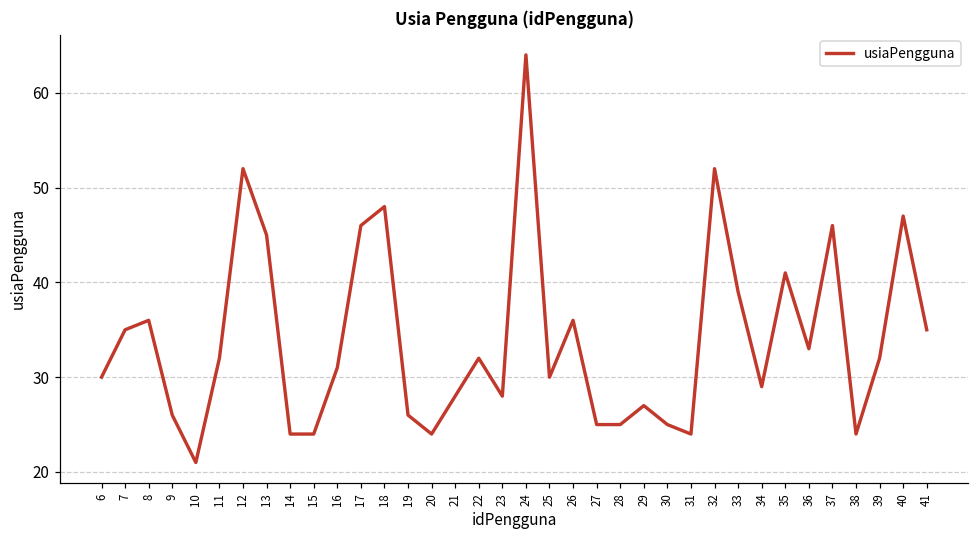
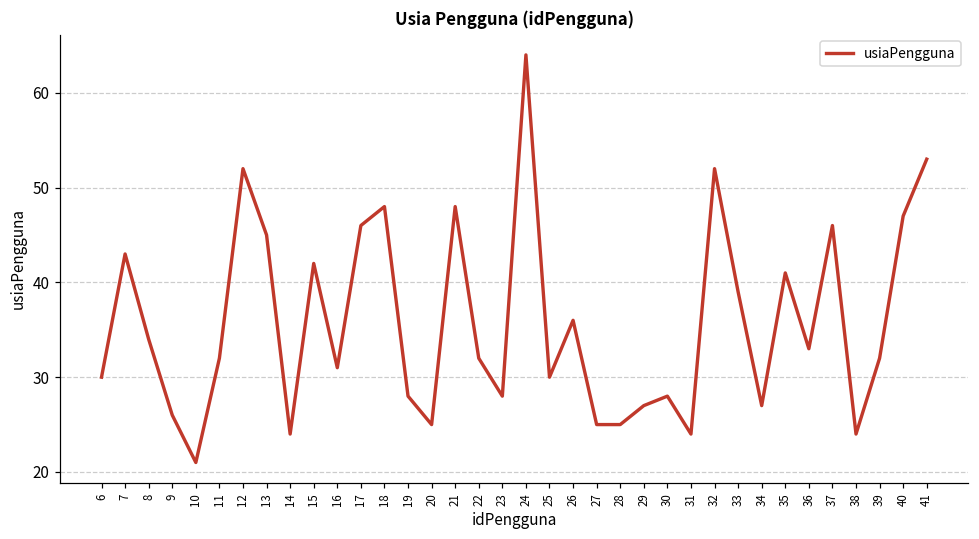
7: 35 -> 43
8: 36 -> 34
15: 24 -> 42
19: 26 -> 28
20: 24 -> 25
21: 28 -> 48
30: 25 -> 28
34: 29 -> 27
41: 35 -> 53
